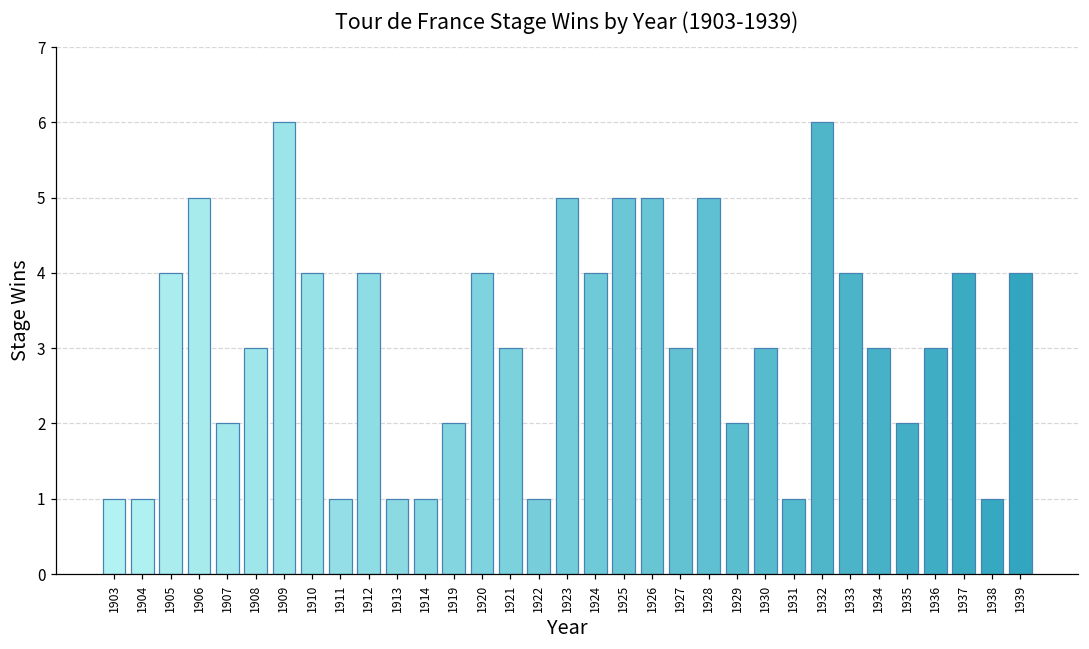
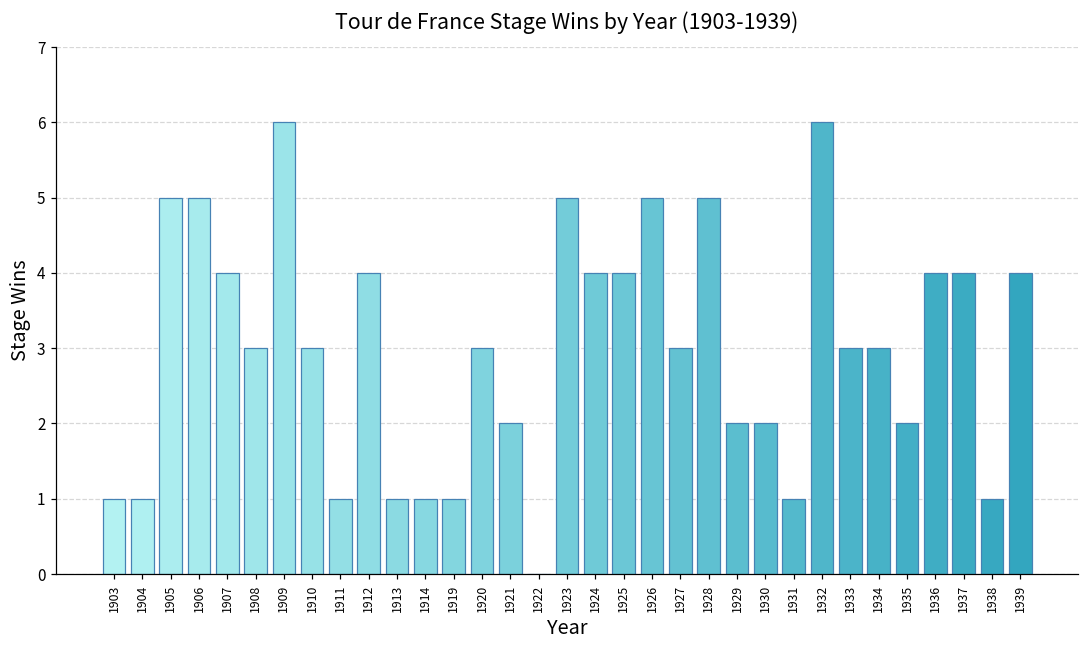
1905: 4 -> 5
1907: 2 -> 4
1910: 4 -> 3
1919: 2 -> 1
1920: 4 -> 3
1921: 3 -> 2
1922: 1 -> 0
1925: 5 -> 4
1930: 3 -> 2
1933: 4 -> 3
1936: 3 -> 4
